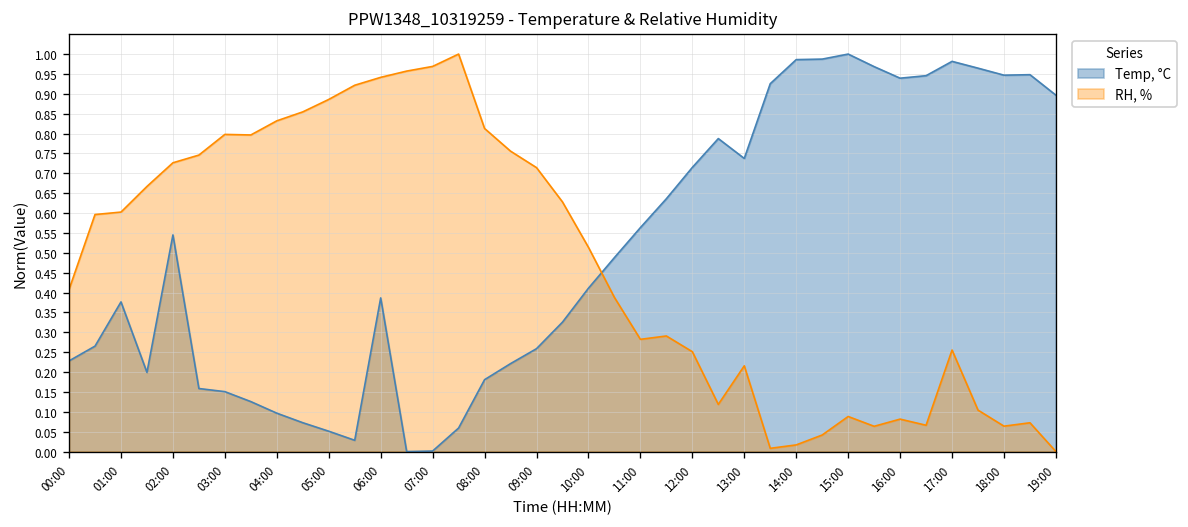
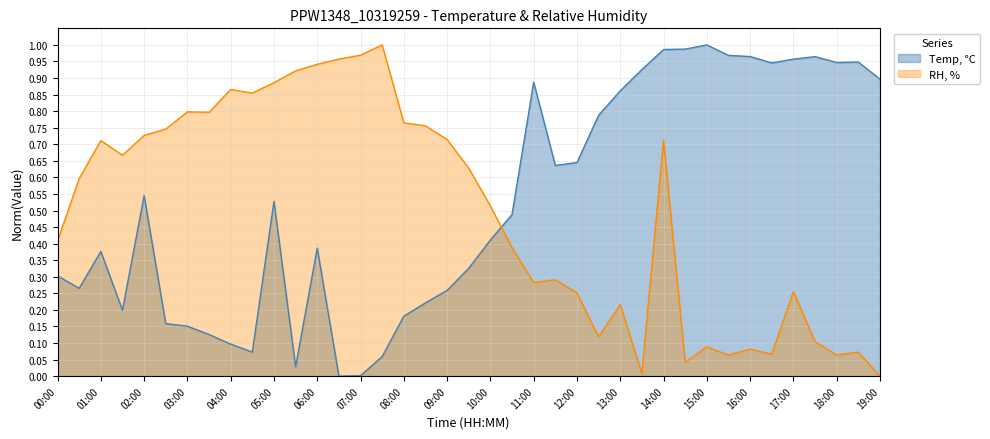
Temp, °C, 00:00: 0.23 -> 0.30
RH, %, 01:00: 0.60 -> 0.71
RH, %, 04:00: 0.83 -> 0.87
Temp, °C, 05:00: 0.05 -> 0.53
RH, %, 08:00: 0.81 -> 0.76
Temp, °C, 11:00: 0.56 -> 0.89
Temp, °C, 12:00: 0.71 -> 0.64
Temp, °C, 13:00: 0.74 -> 0.86
RH, %, 14:00: 0.02 -> 0.71
Temp, °C, 16:00: 0.94 -> 0.96
Temp, °C, 17:00: 0.98 -> 0.96
